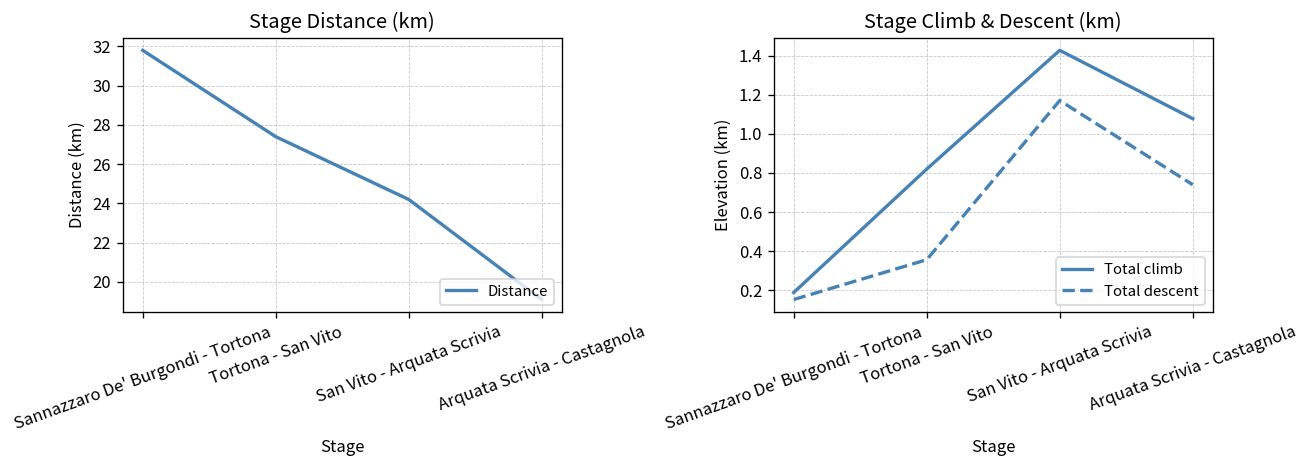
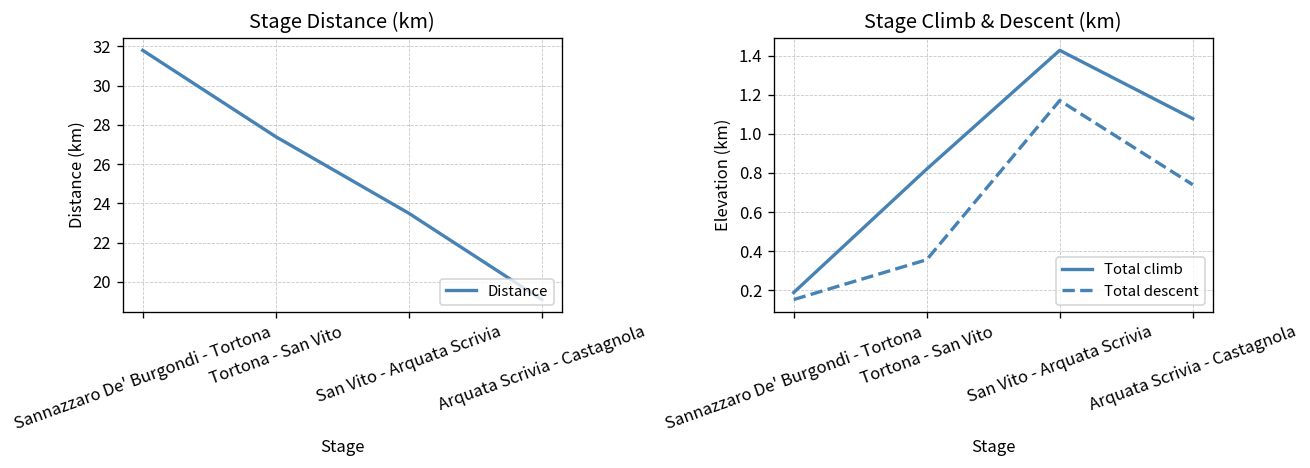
Stage Distance (km), San Vito - Arquata Scrivia: 24.2 -> 23.5
